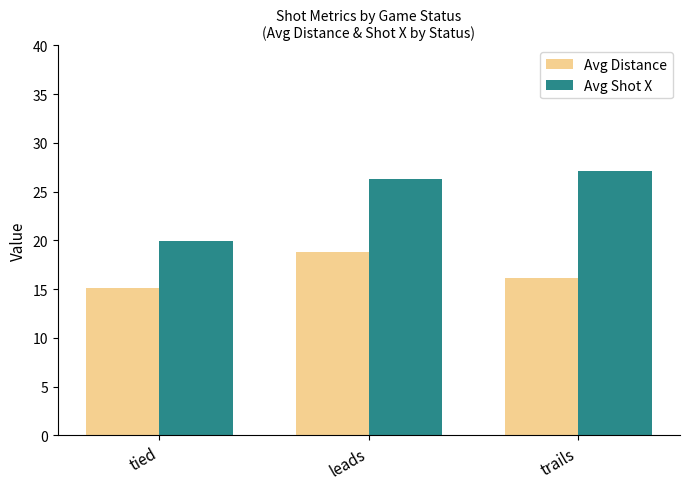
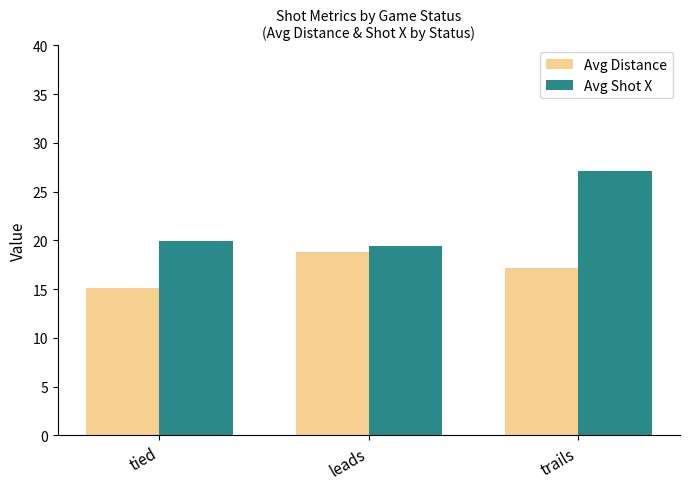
Avg Shot X, leads: 26 -> 19
Avg Distance, trails: 16 -> 17
